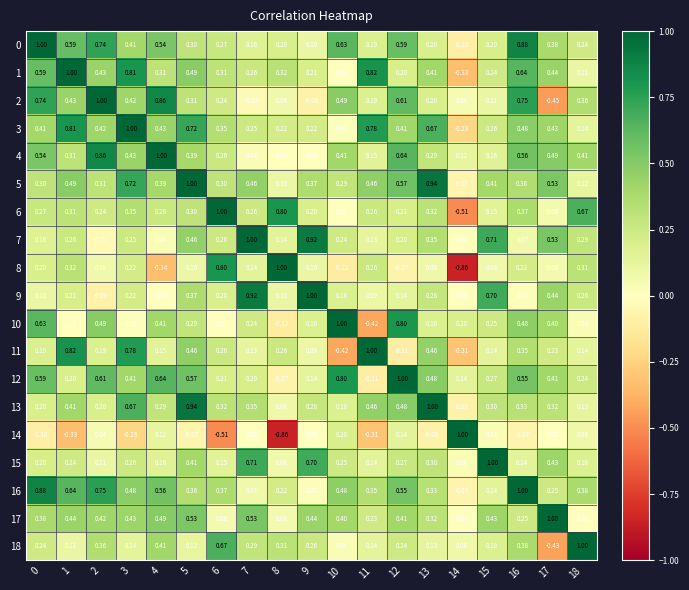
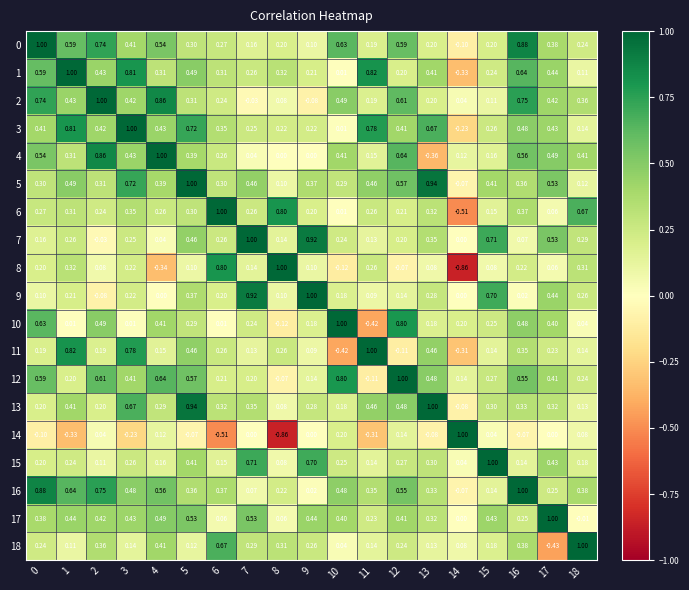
2, 17: -0.45 -> 0.42
4, 13: 0.29 -> -0.36
